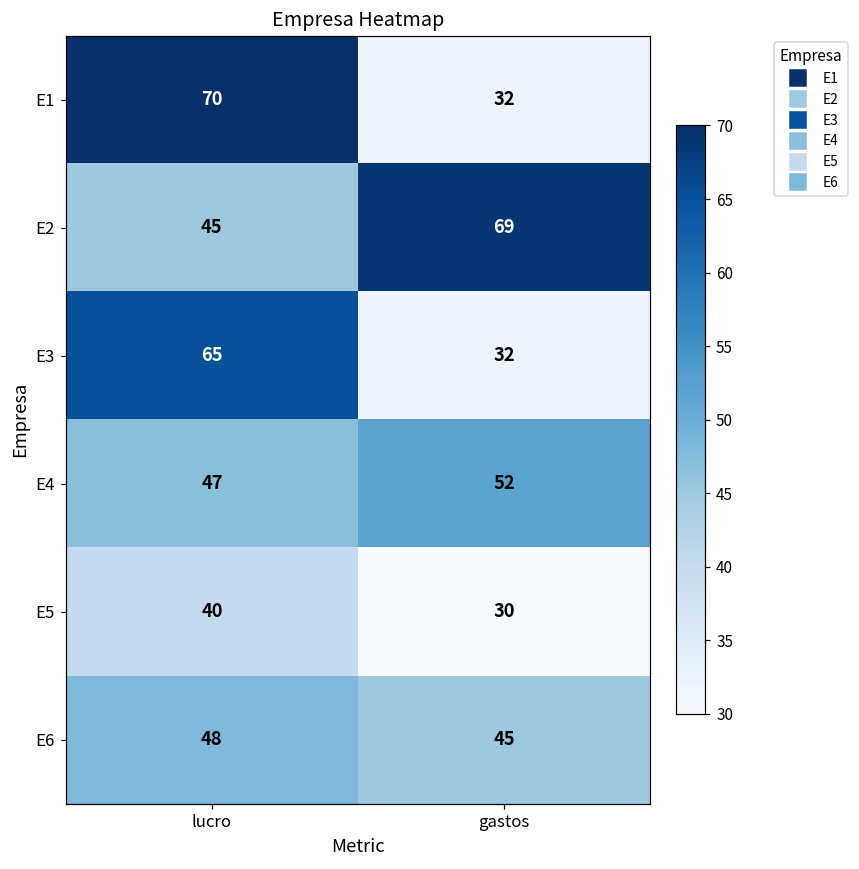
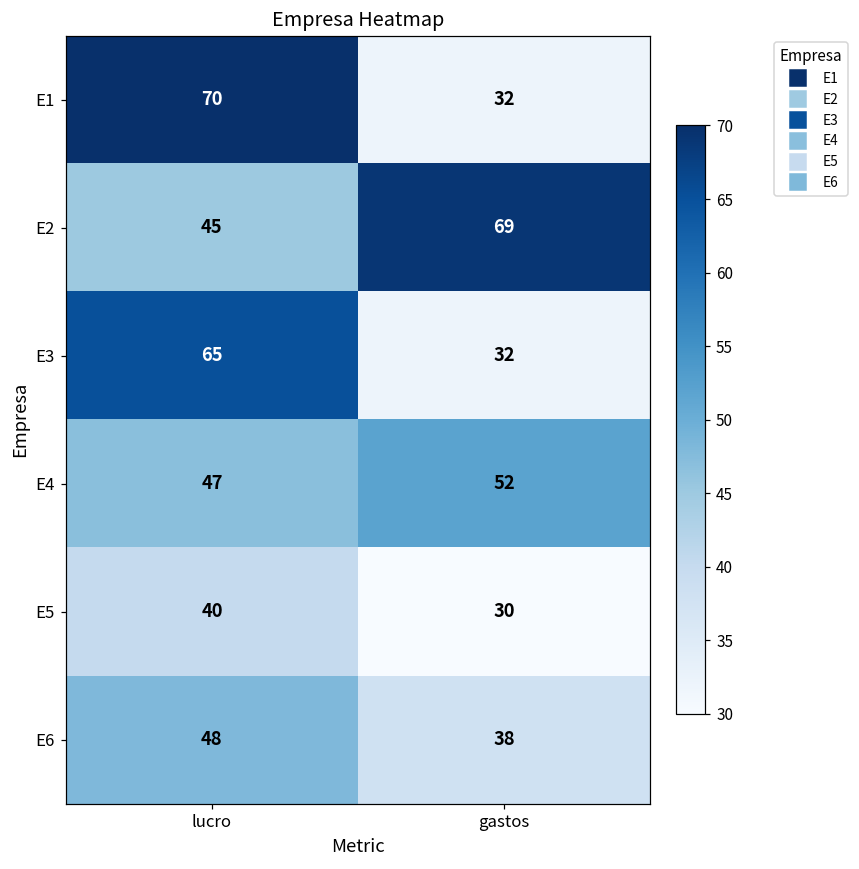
E6, gastos: 45 -> 38
